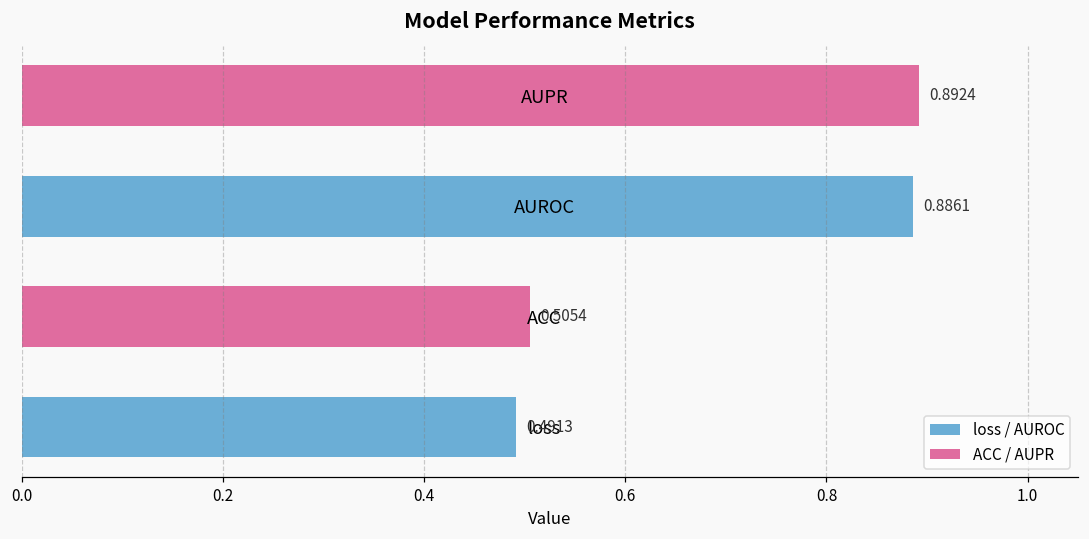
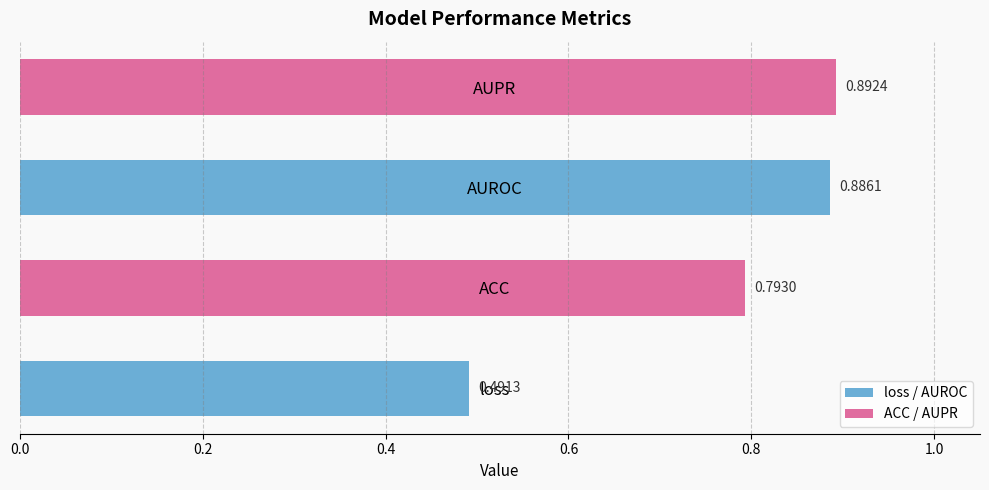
ACC: 0.5054 -> 0.7930
